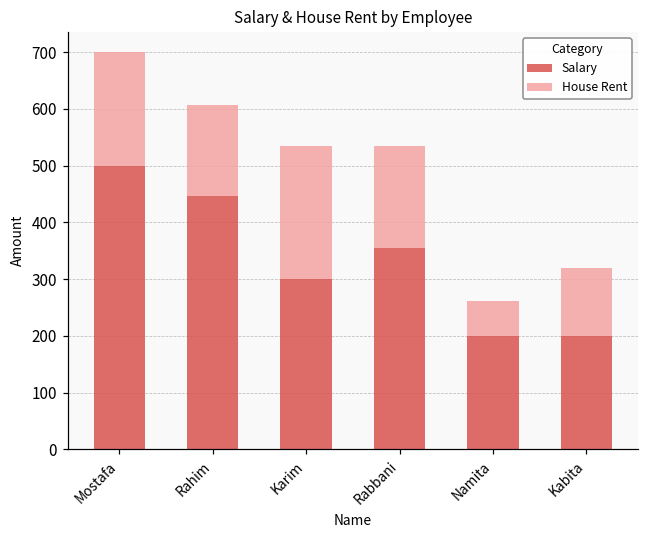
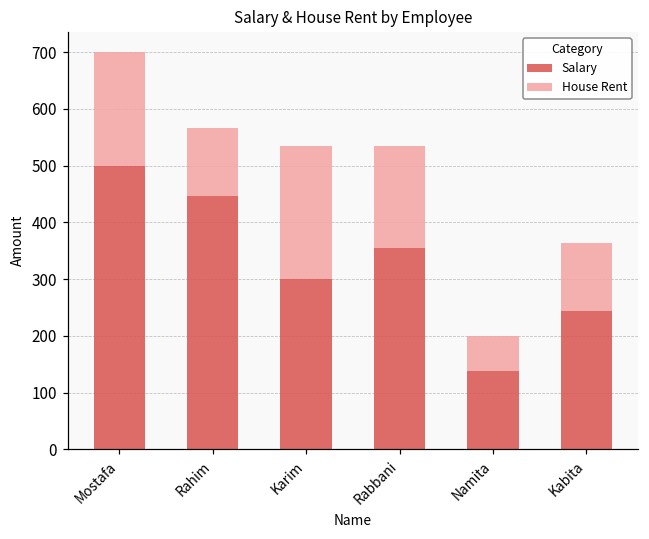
House Rent, Rahim: 160 -> 120
Salary, Namita: 200 -> 140
Salary, Kabita: 200 -> 240
